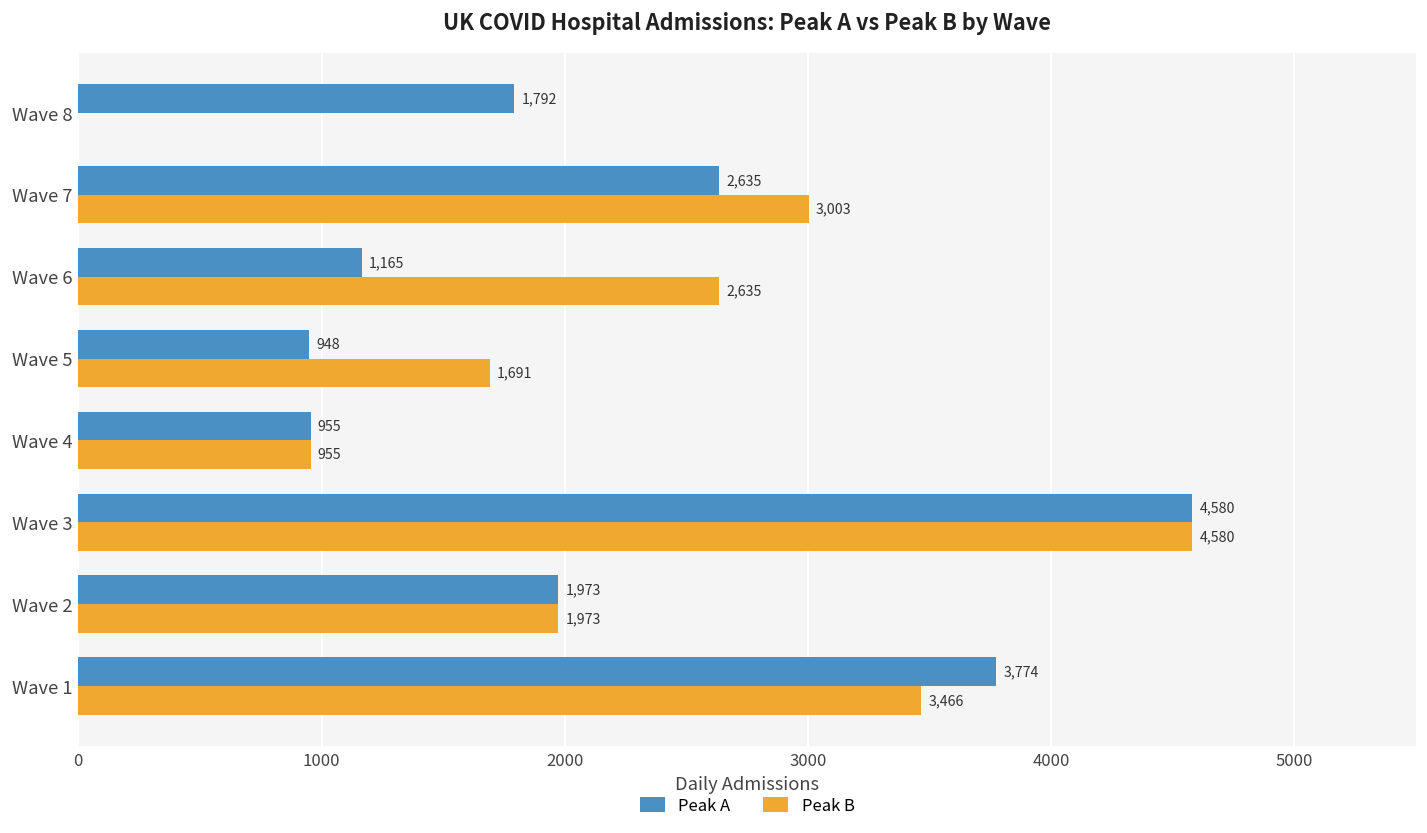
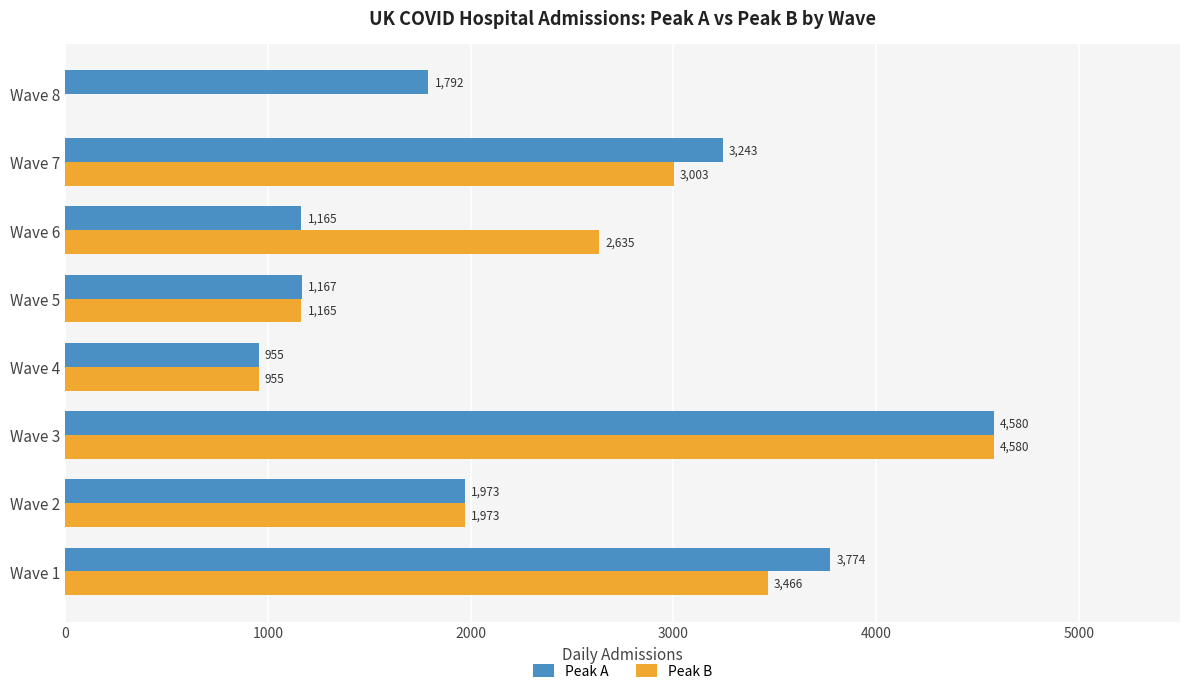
Peak A, Wave 7: 2,635 -> 3,243
Peak A, Wave 5: 948 -> 1,167
Peak B, Wave 5: 1,691 -> 1,165
